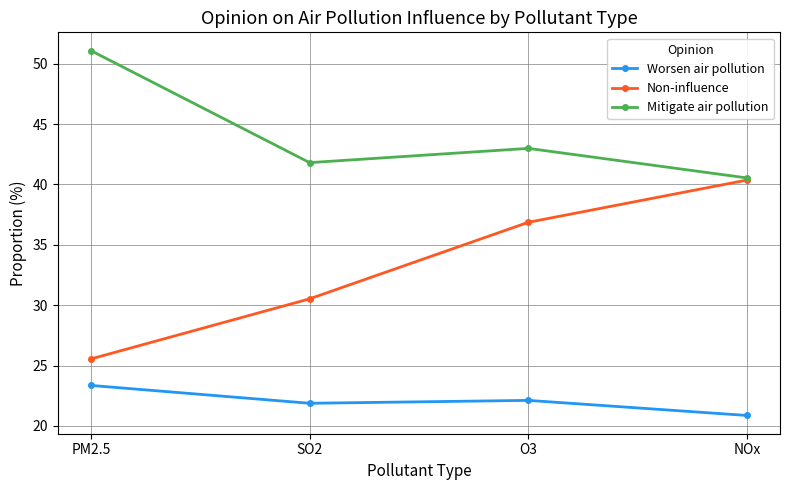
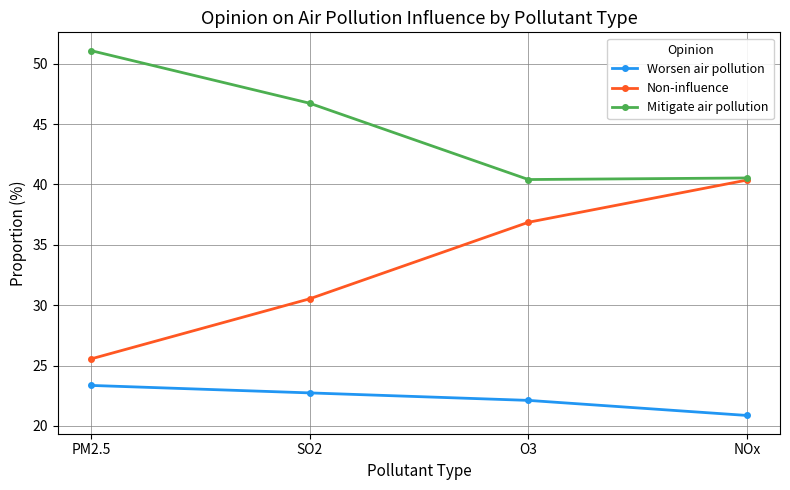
Worsen air pollution, SO2: 21.9 -> 22.7
Mitigate air pollution, SO2: 41.8 -> 46.7
Mitigate air pollution, O3: 43.0 -> 40.4
